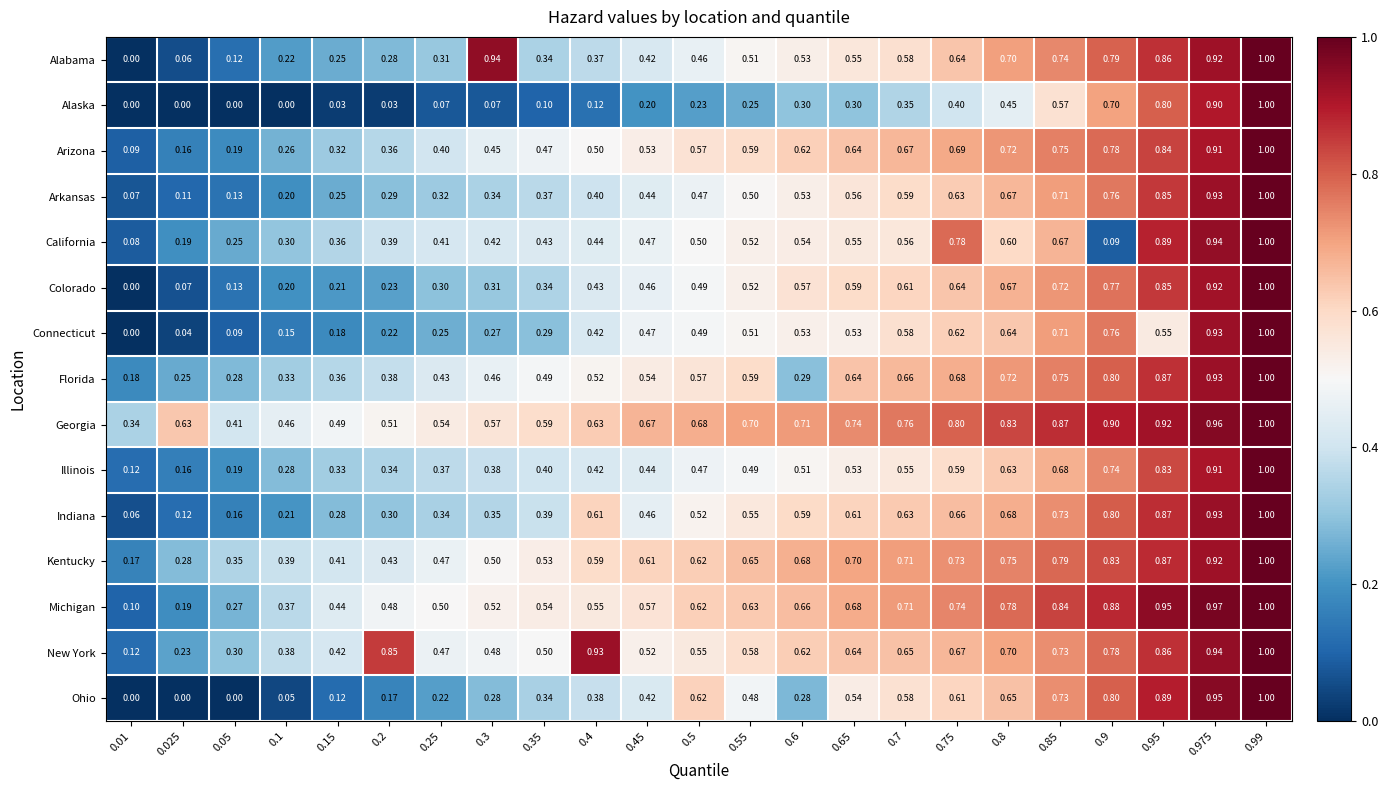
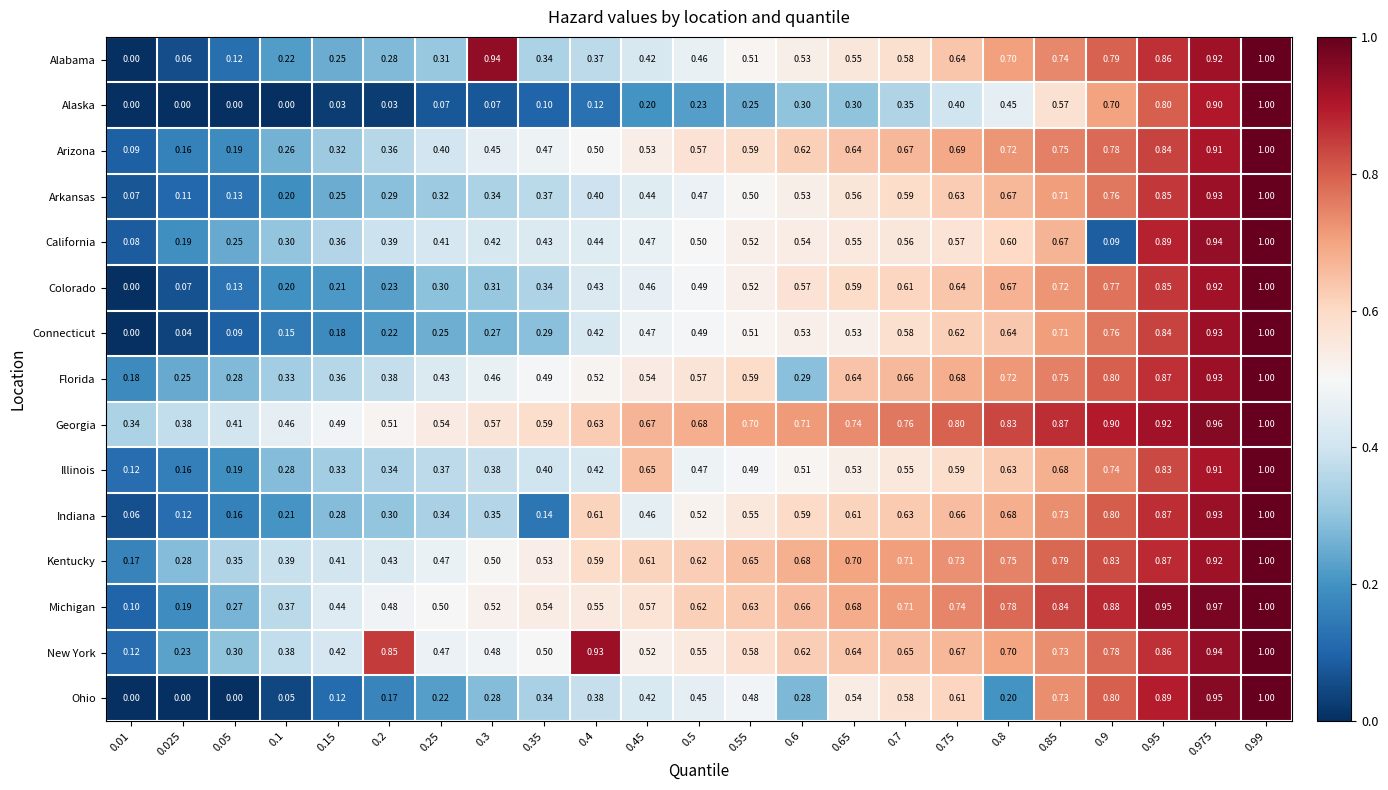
California, 0.75: 0.78 -> 0.57
Connecticut, 0.95: 0.55 -> 0.84
Georgia, 0.025: 0.63 -> 0.38
Illinois, 0.45: 0.44 -> 0.65
Indiana, 0.35: 0.39 -> 0.14
Ohio, 0.5: 0.62 -> 0.45
Ohio, 0.8: 0.65 -> 0.20
